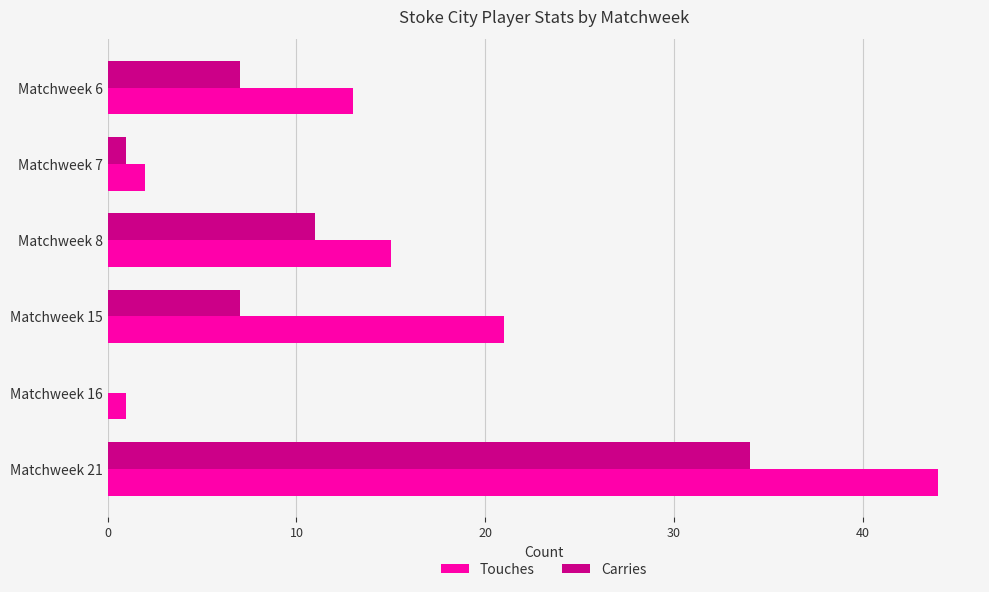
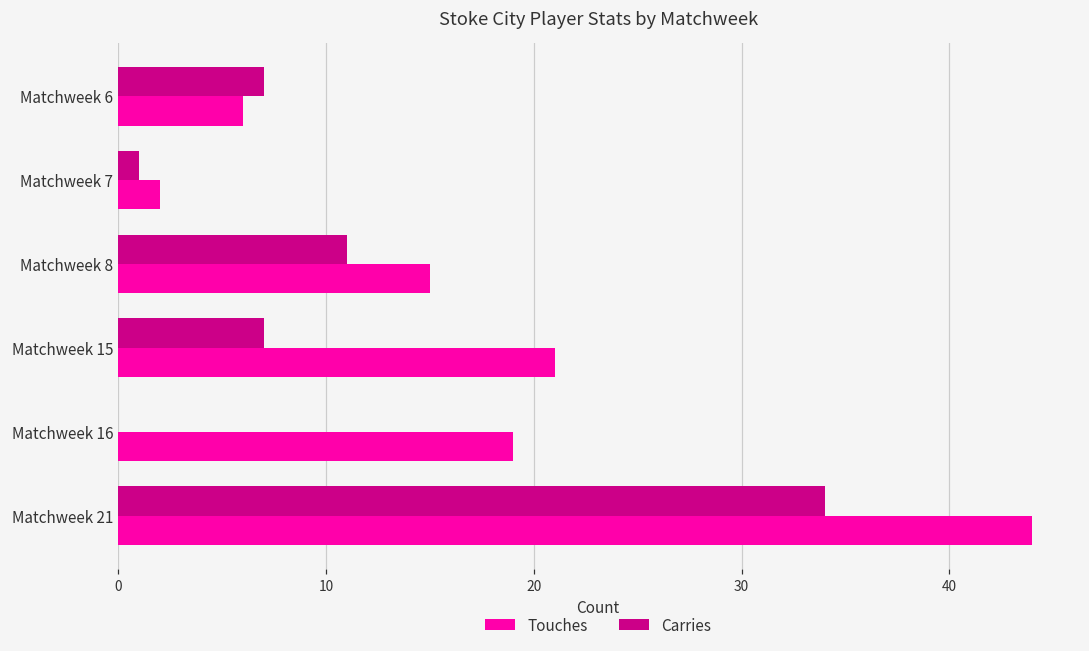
Touches, Matchweek 6: 13 -> 6
Touches, Matchweek 16: 1 -> 19
